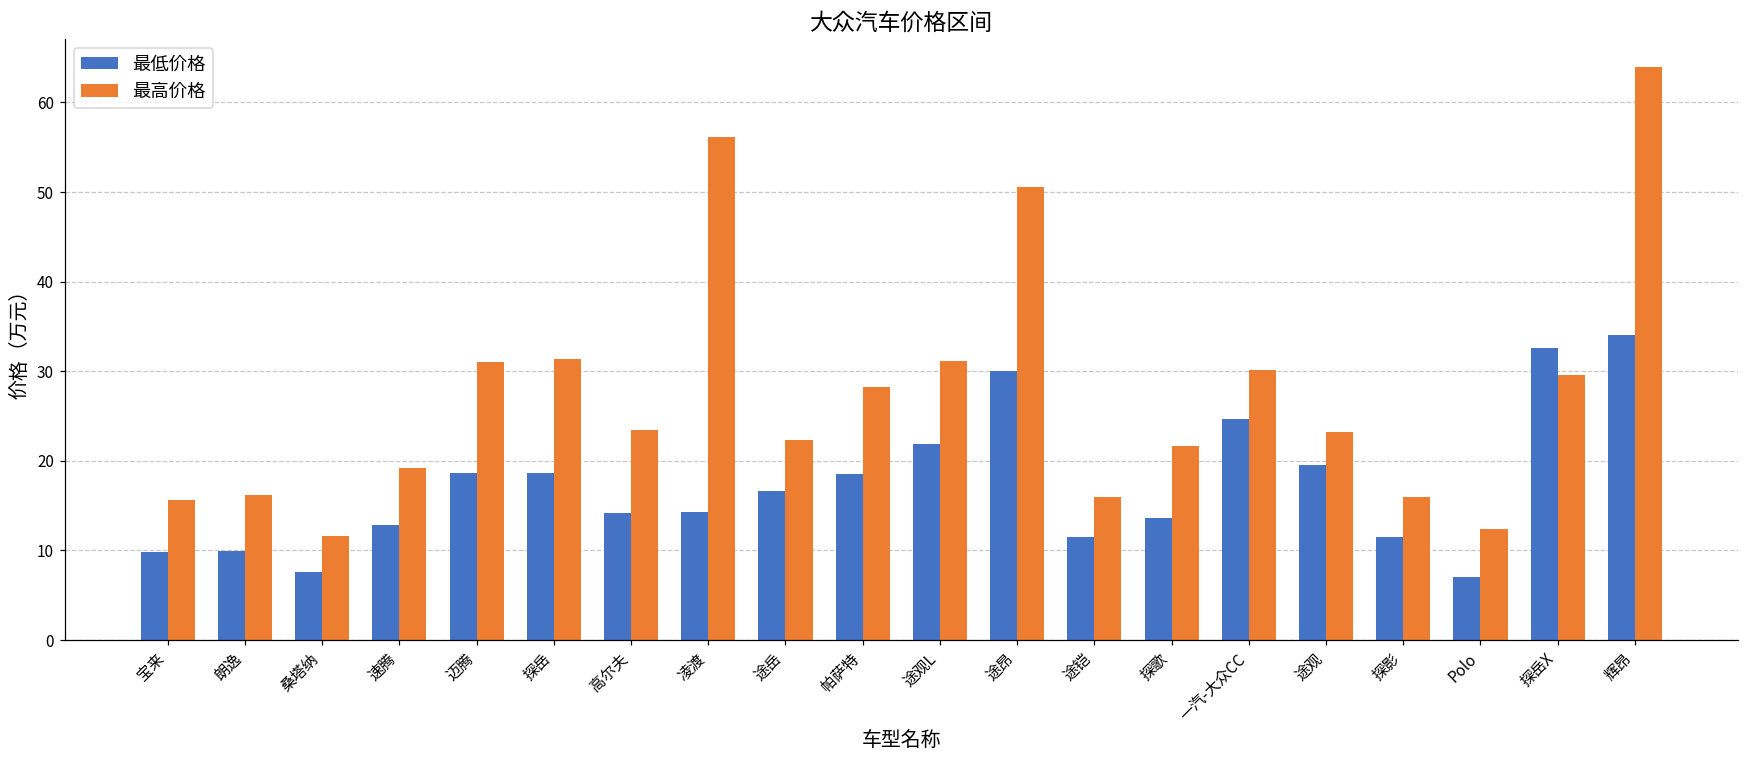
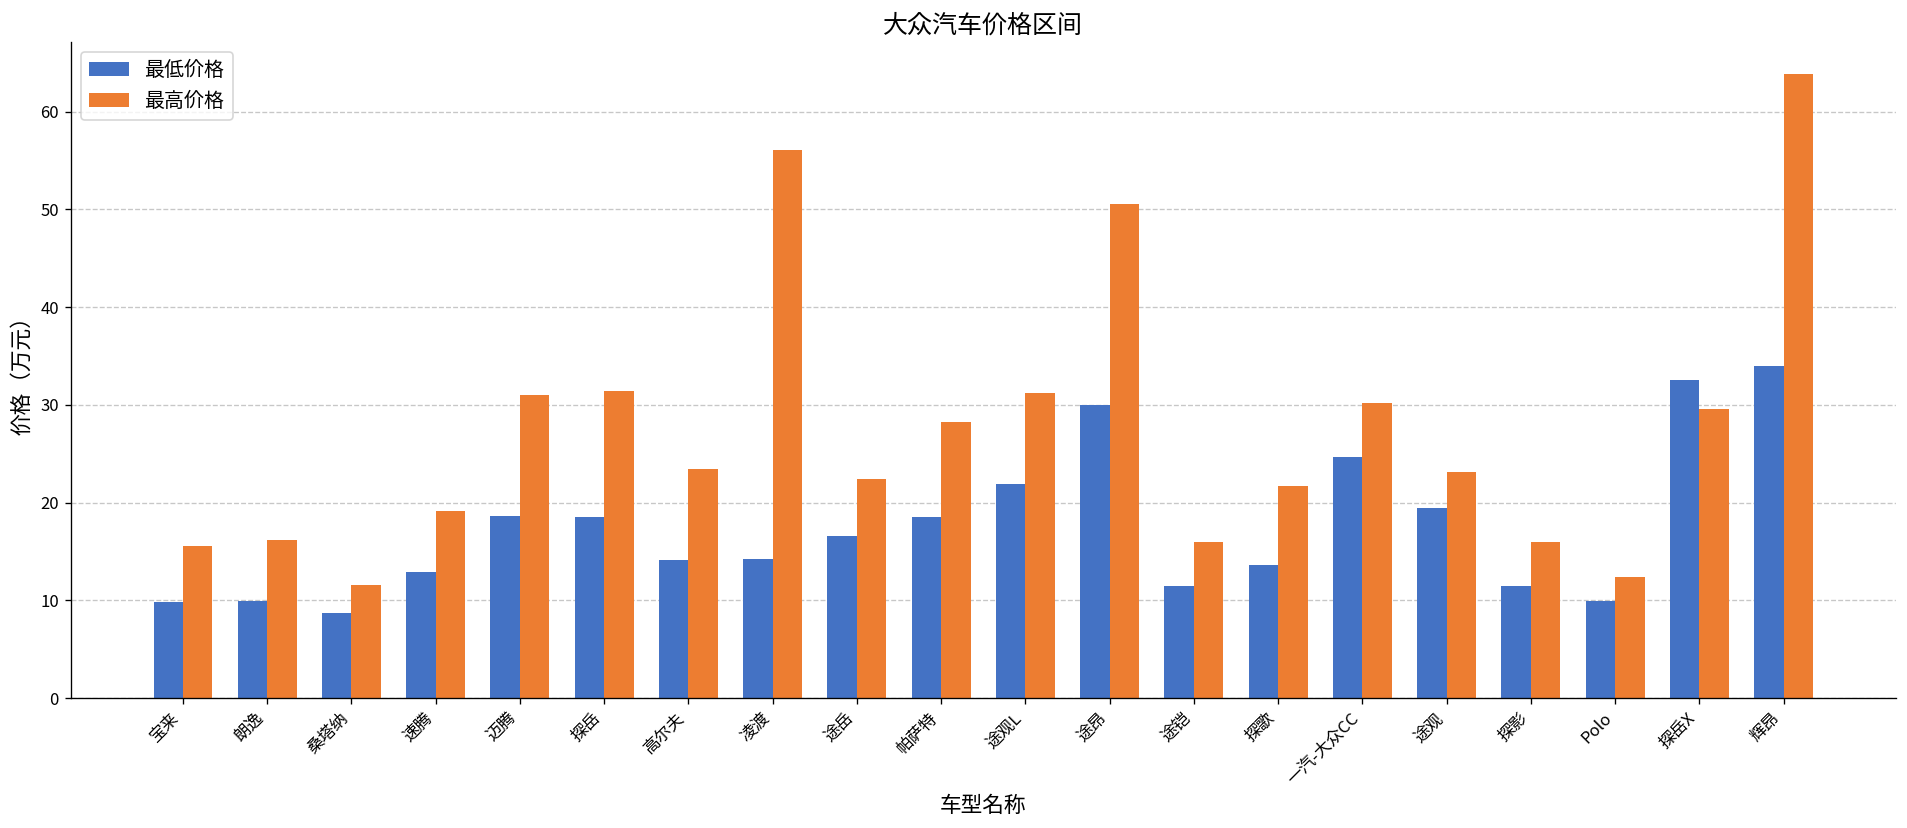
最低价格, 桑塔纳: 8 -> 9
最低价格, Polo: 7 -> 10
